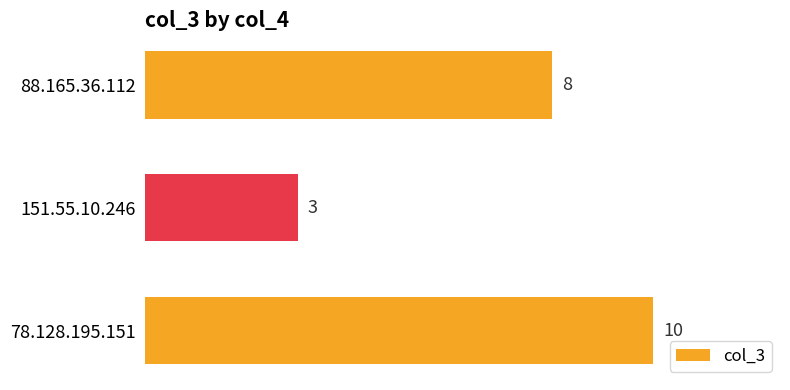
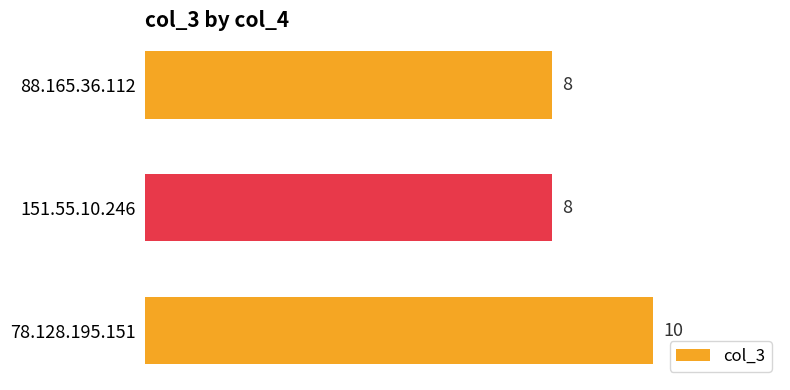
151.55.10.246: 3 -> 8
